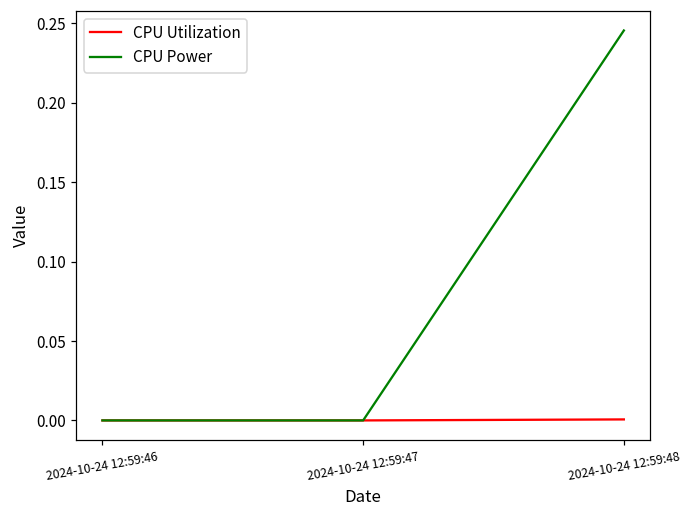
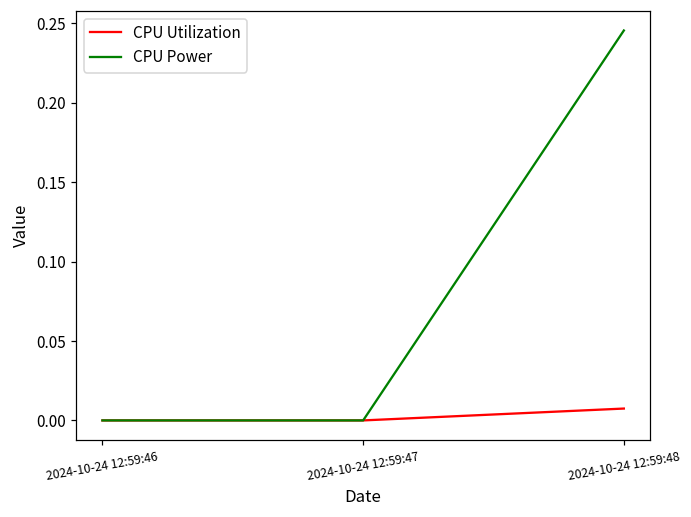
CPU Utilization, 2024-10-24 12:59:48: 0.001 -> 0.007
